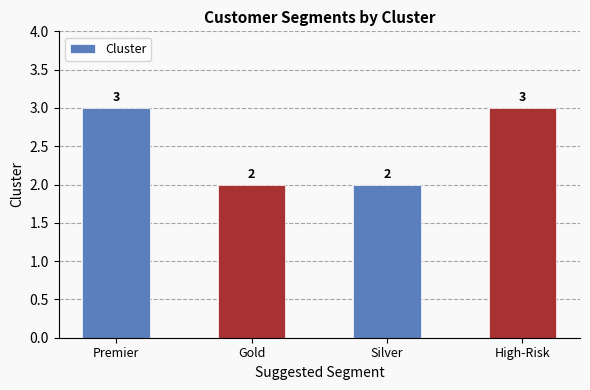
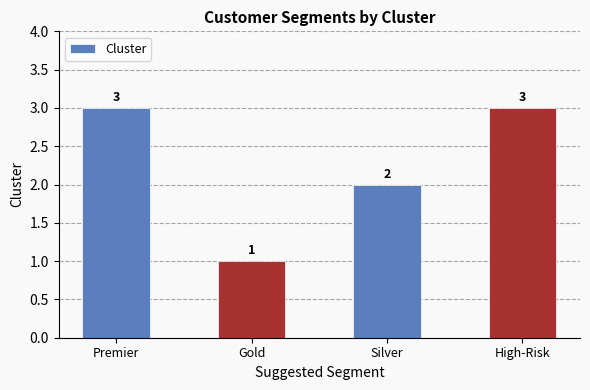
Gold: 2 -> 1
